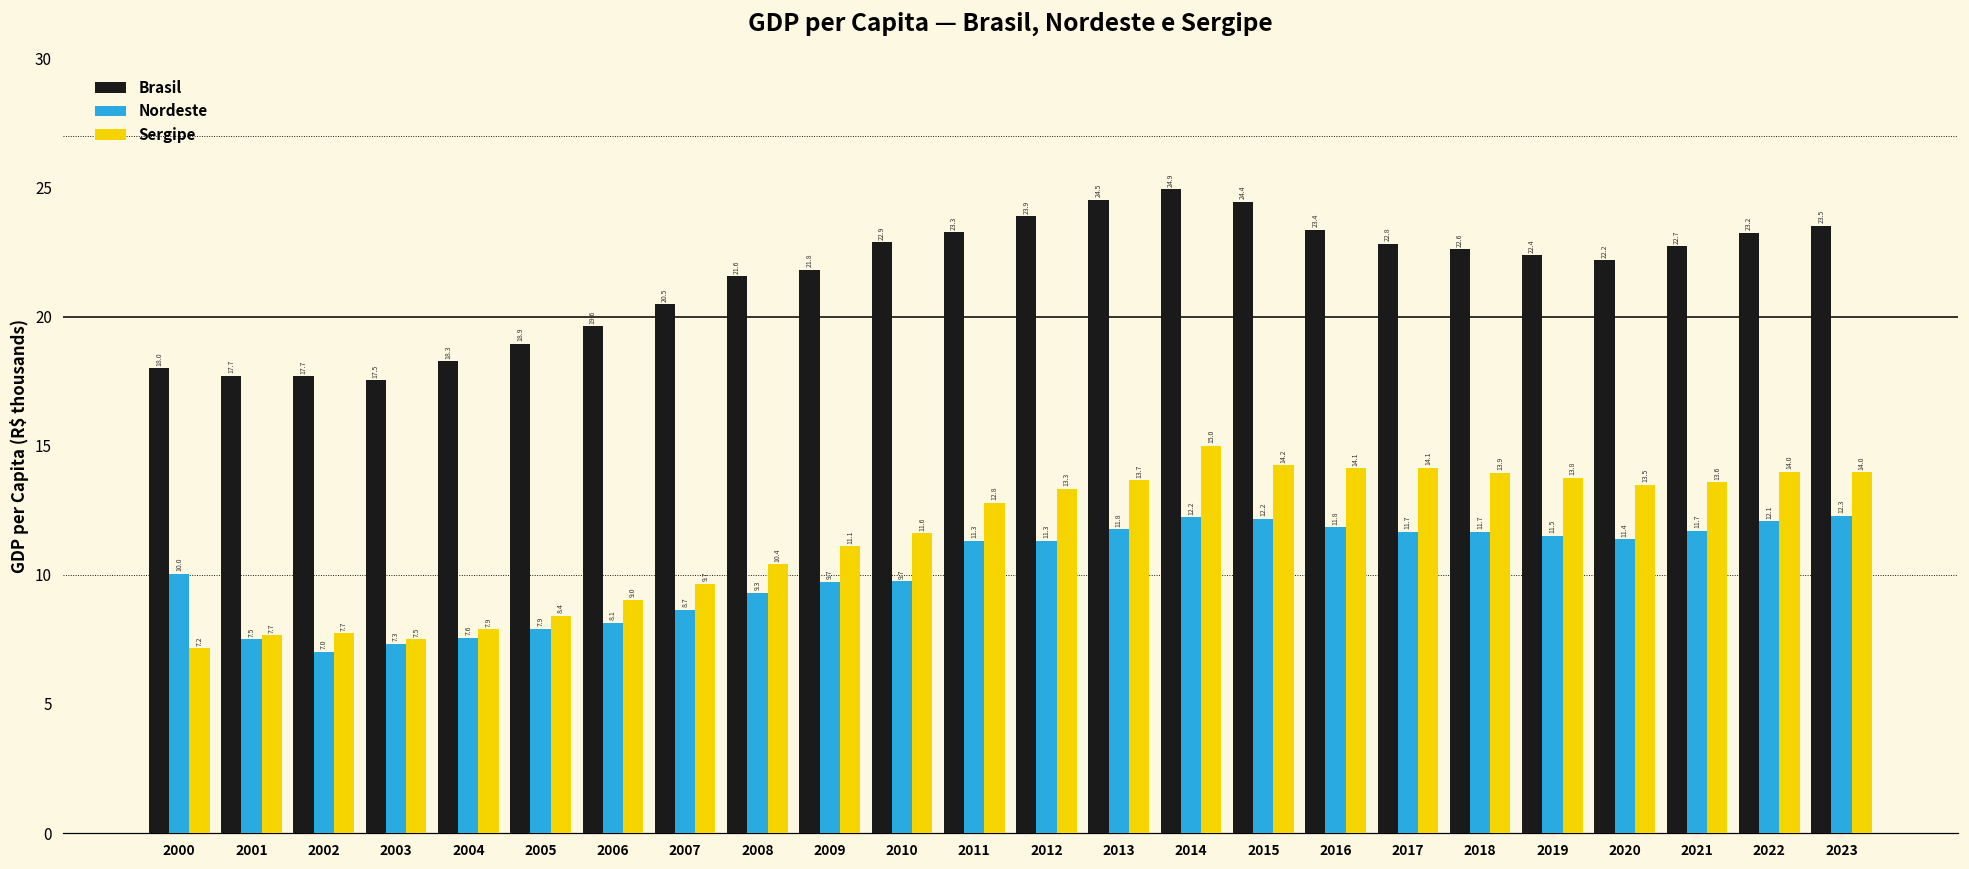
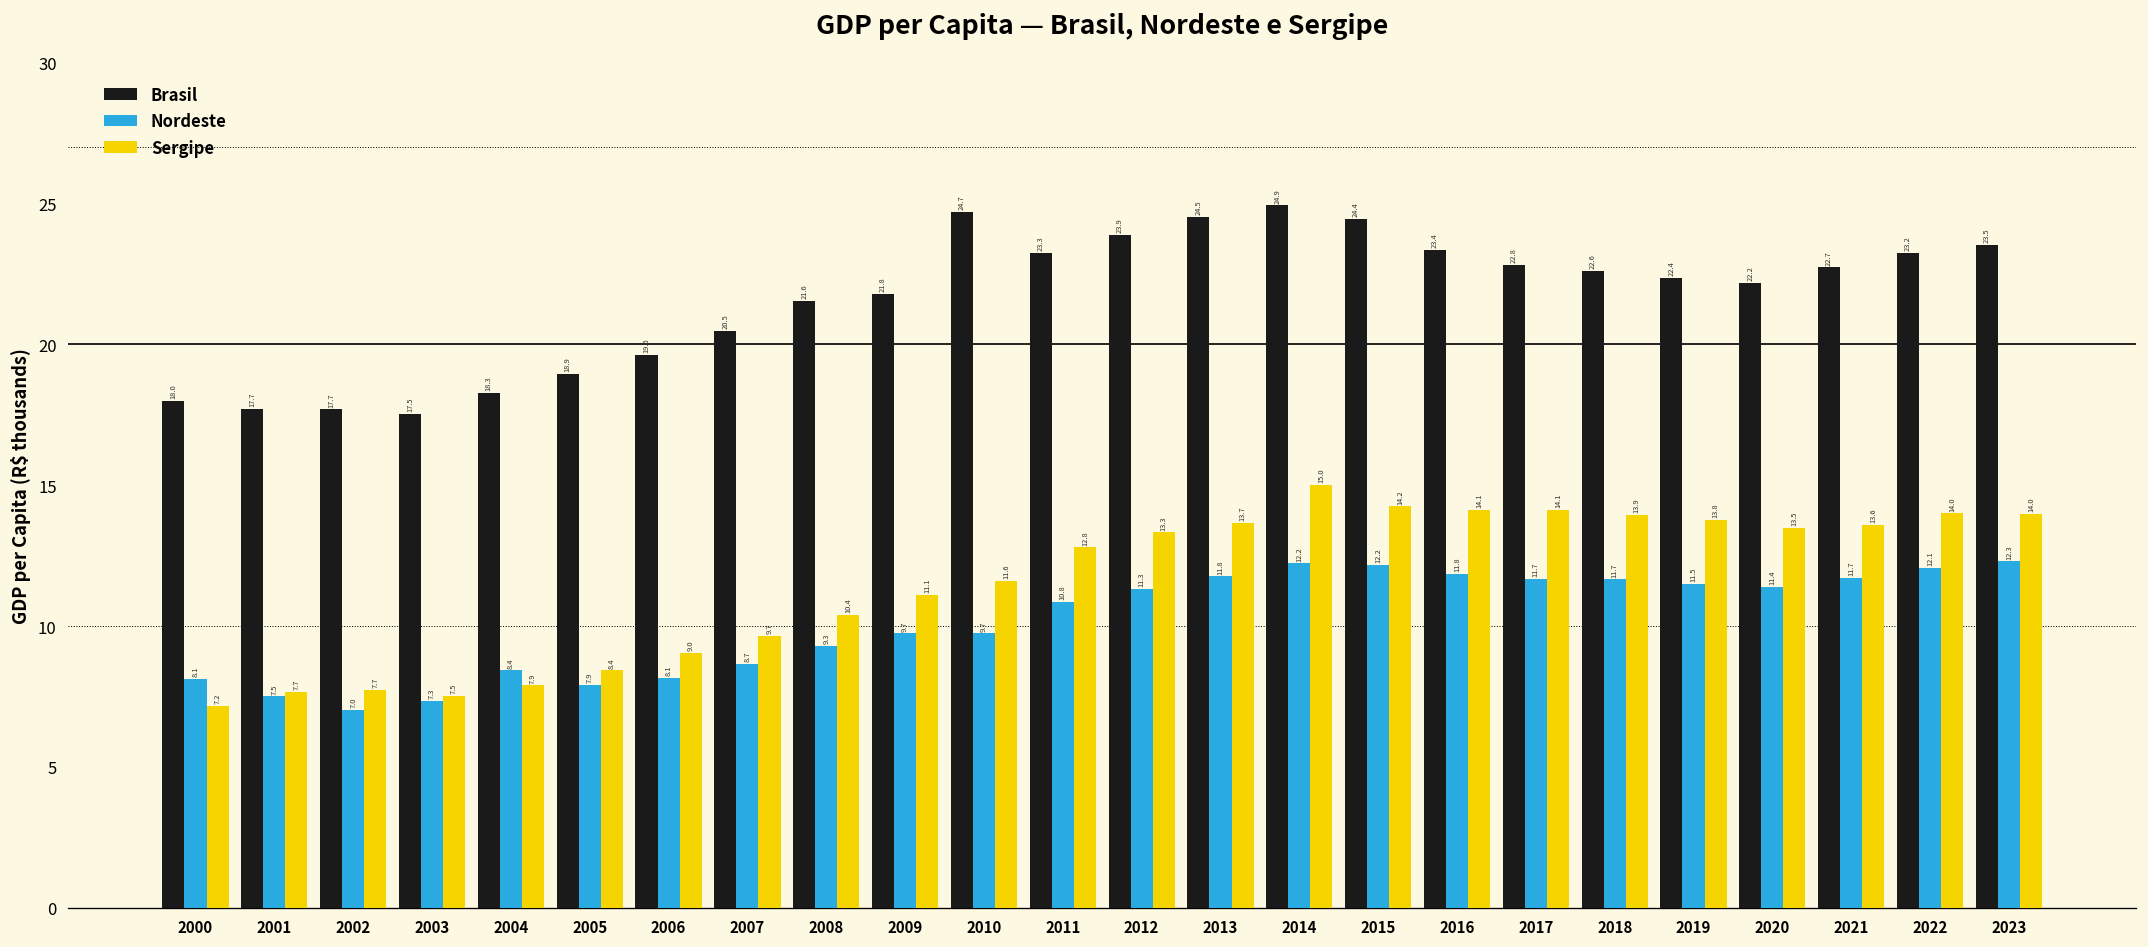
Nordeste, 2000: 10.0 -> 8.1
Nordeste, 2004: 7.6 -> 8.4
Brasil, 2010: 22.9 -> 24.7
Nordeste, 2011: 11.3 -> 10.8
